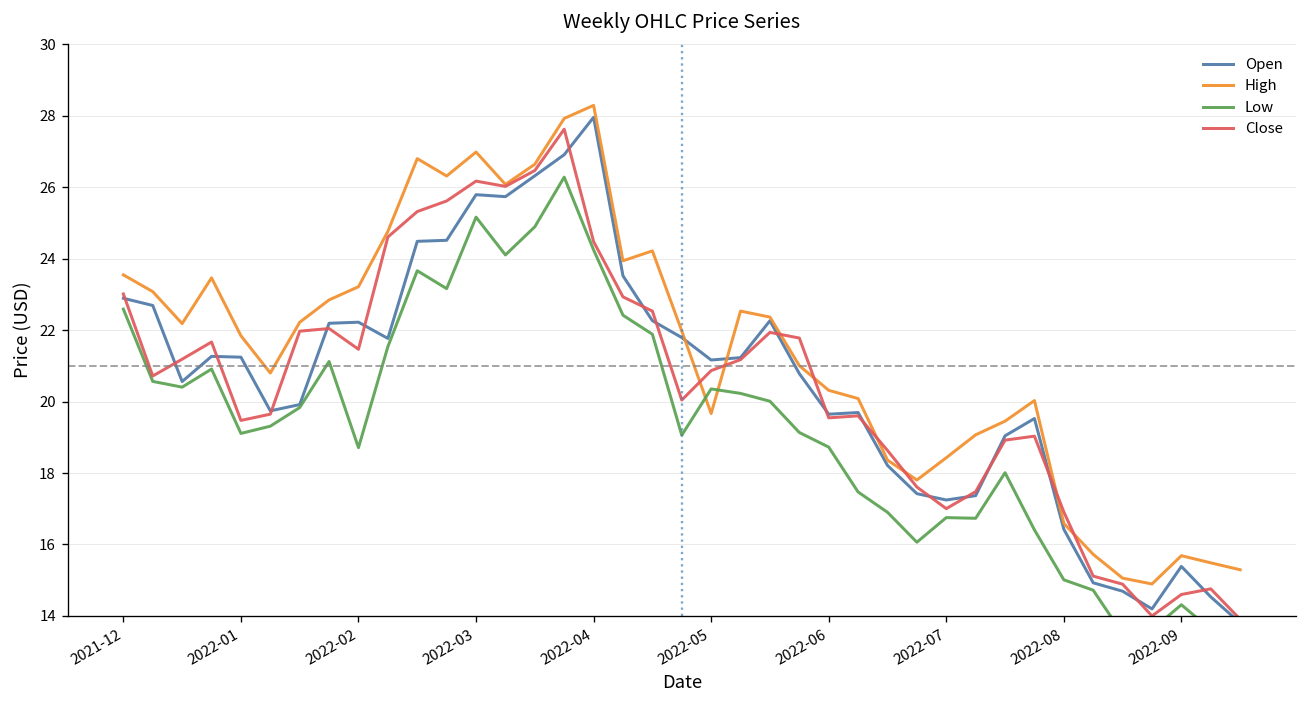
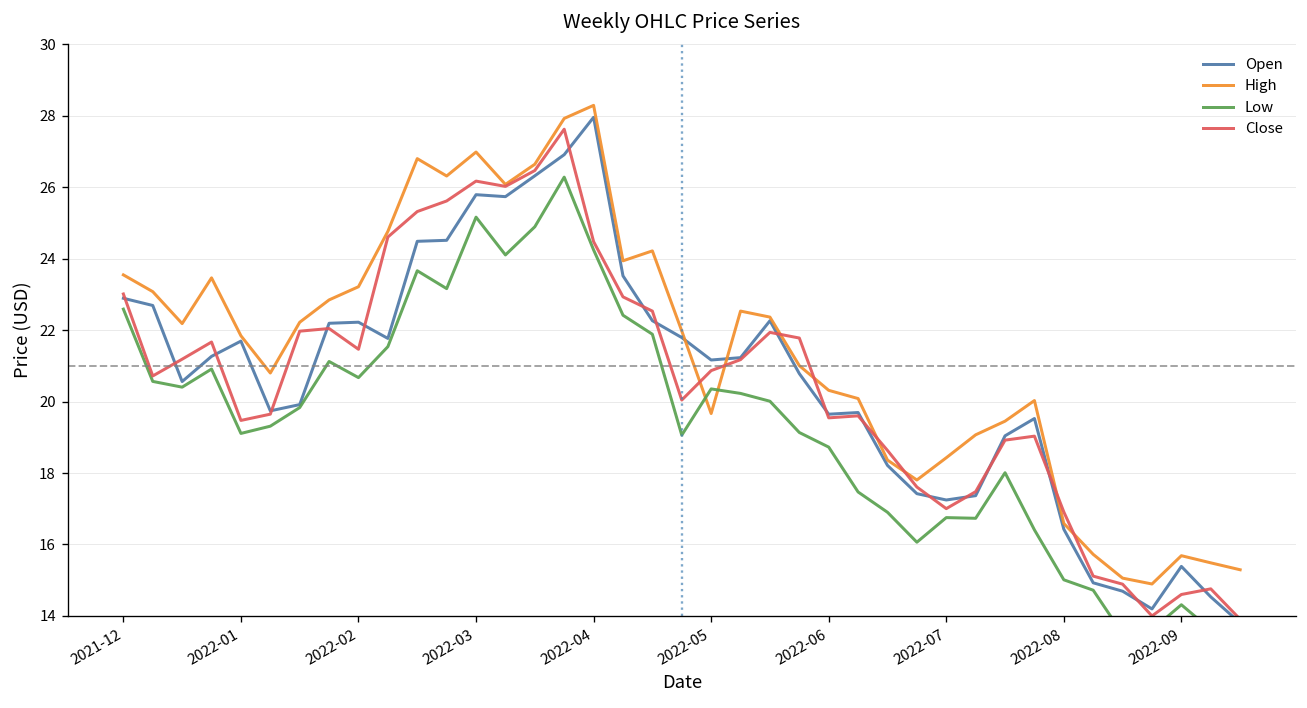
Open, 2022-01: 21.2 -> 21.7
Low, 2022-02: 18.7 -> 20.7
